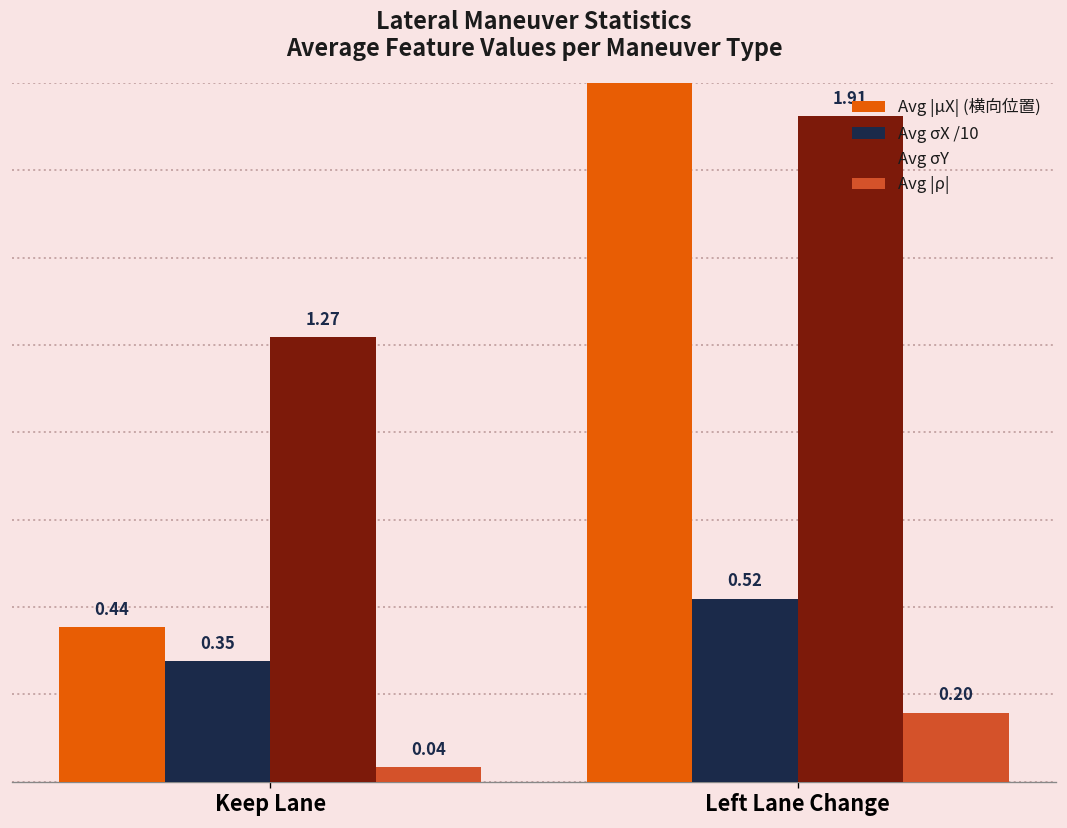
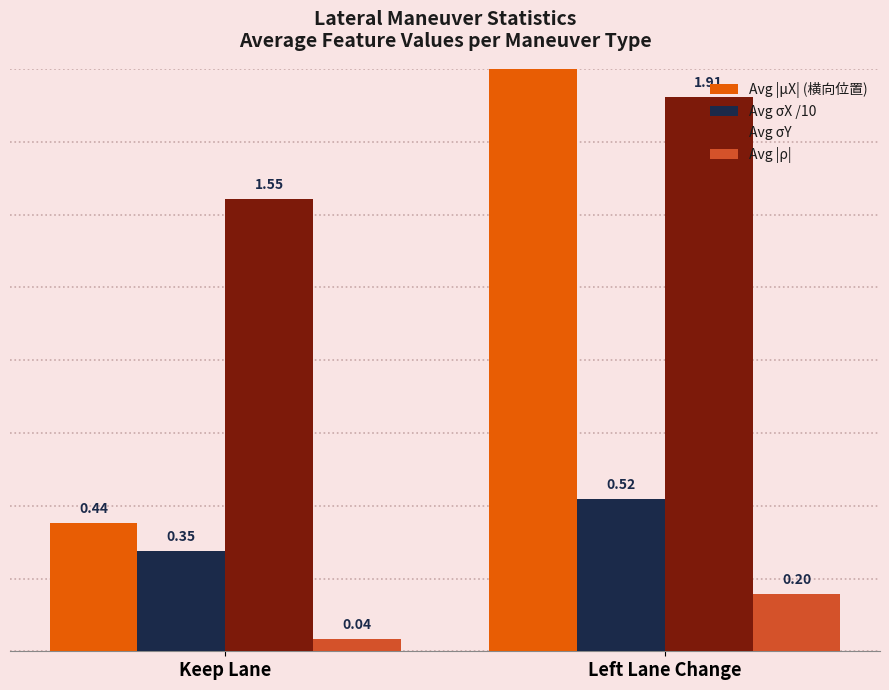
Avg σY, Keep Lane: 1.27 -> 1.55
